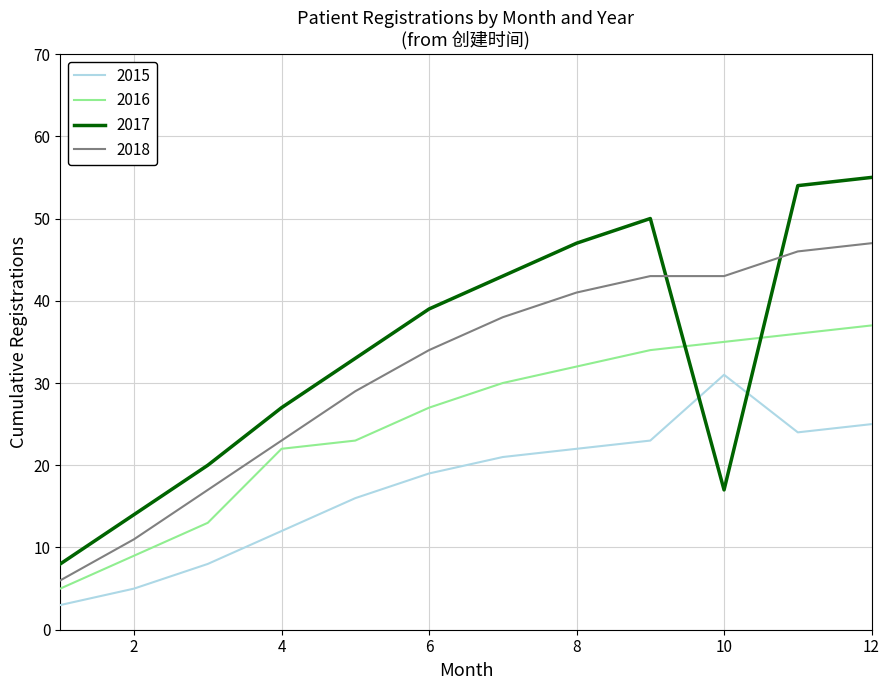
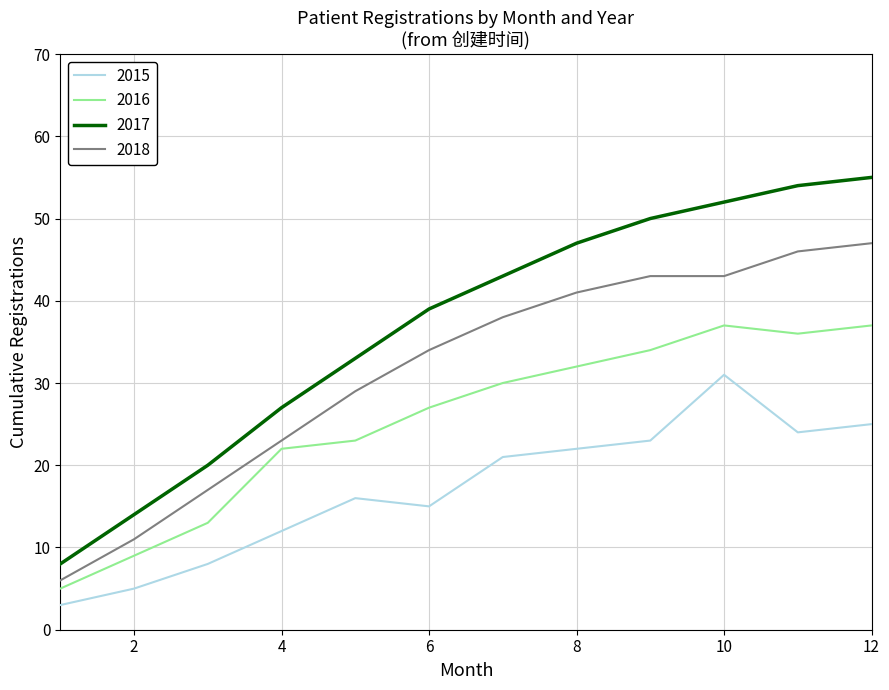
2015, 6: 19 -> 15
2016, 10: 35 -> 37
2017, 10: 17 -> 52
